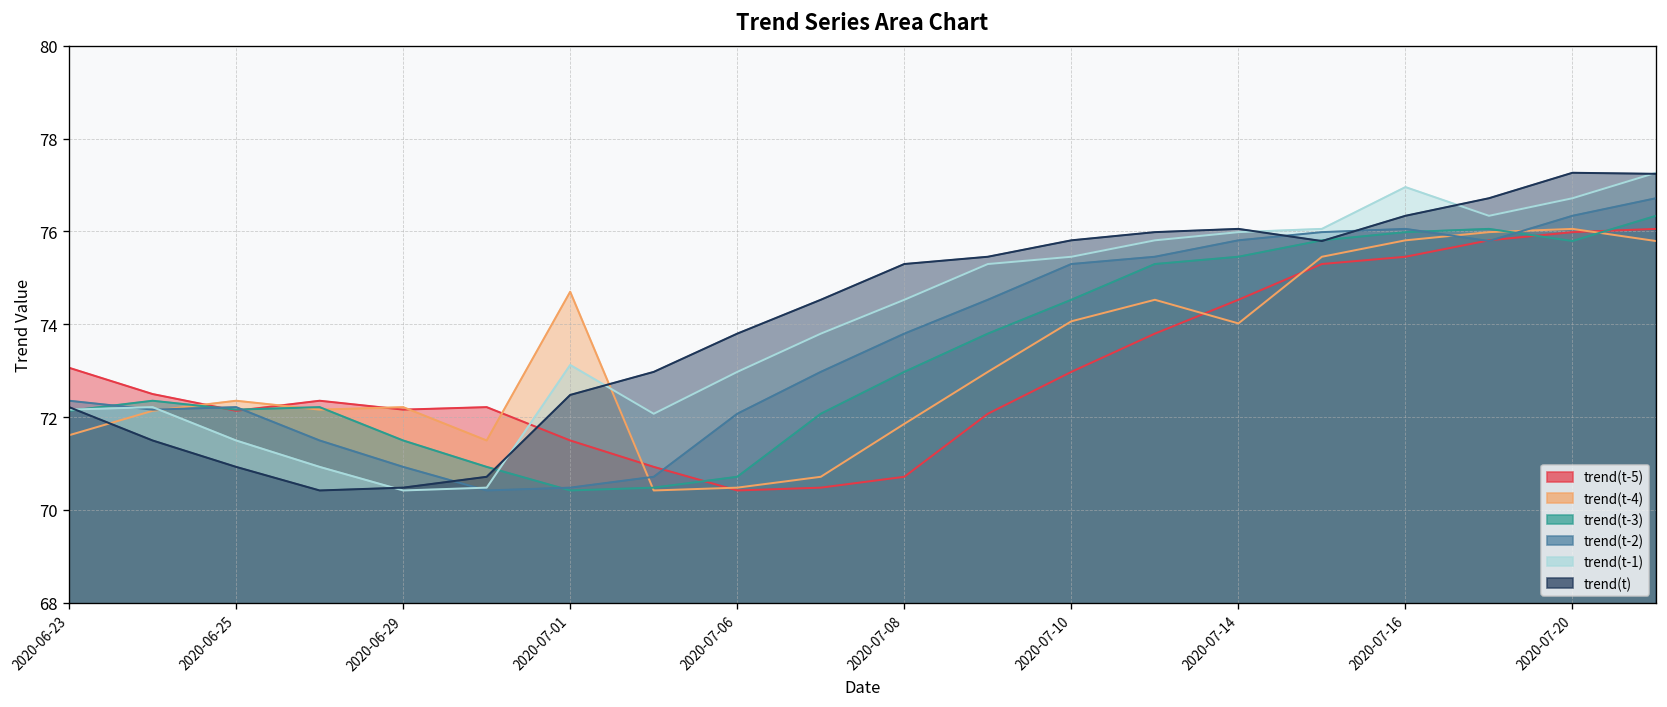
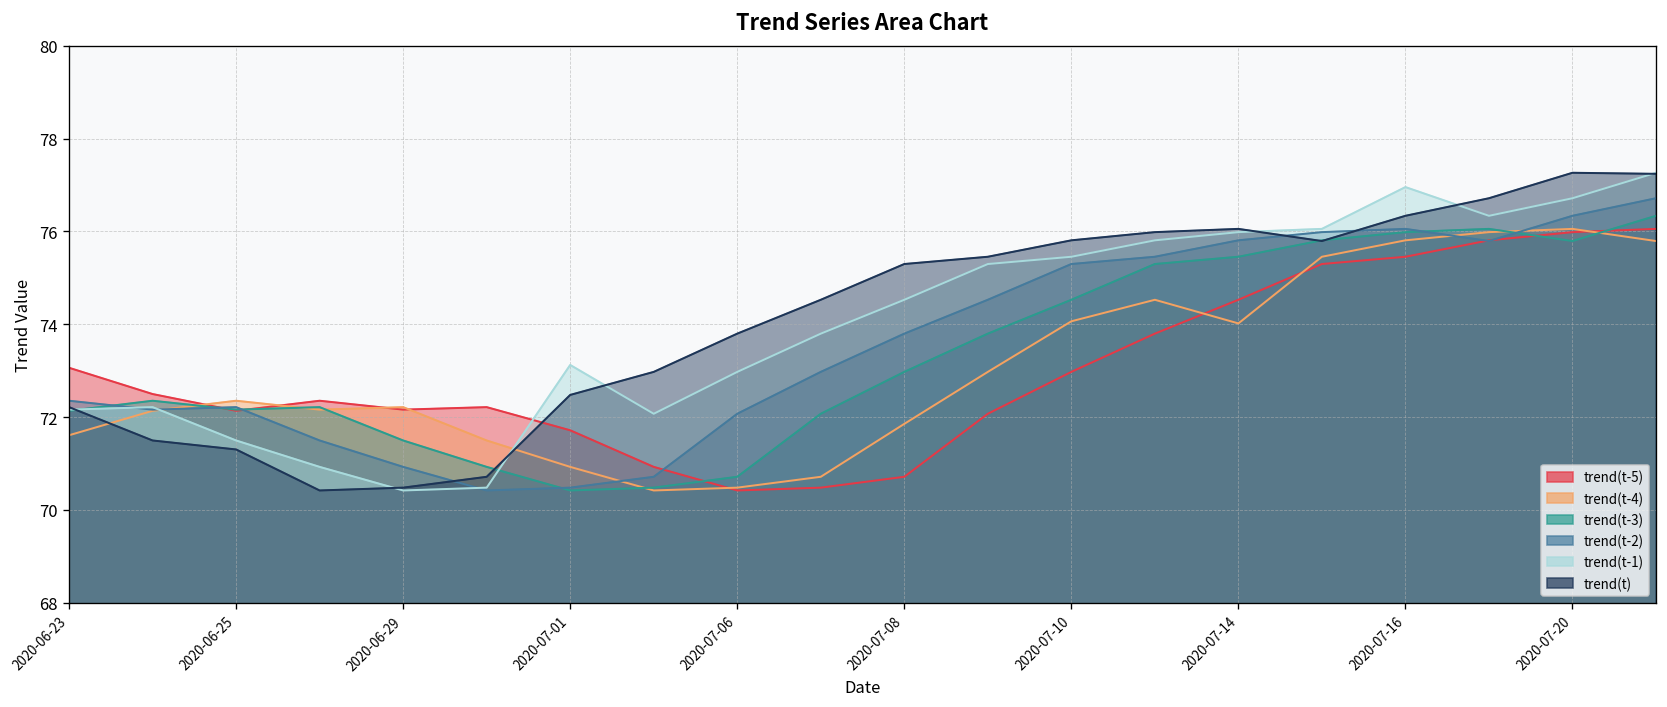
trend(t), 2020-06-25: 70.9 -> 71.3
trend(t-5), 2020-07-01: 71.5 -> 71.7
trend(t-4), 2020-07-01: 74.7 -> 70.9
